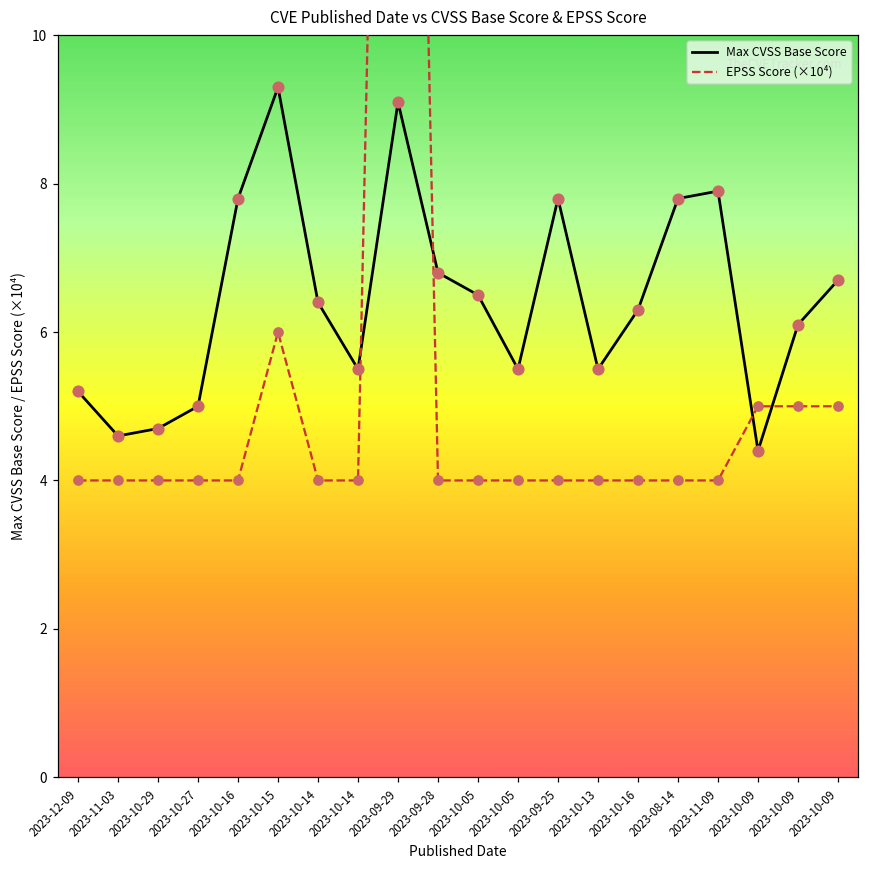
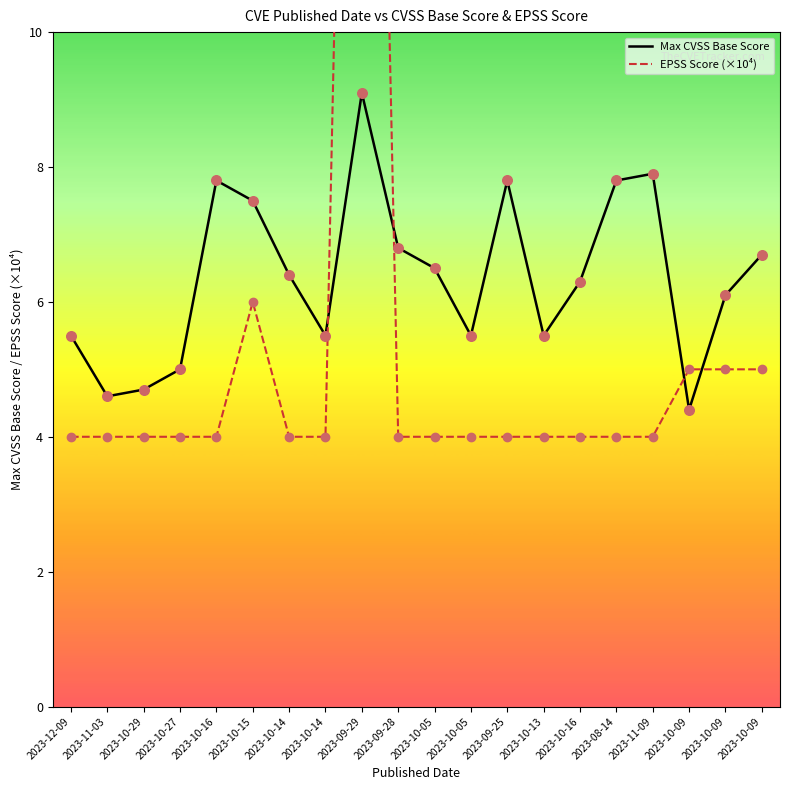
Max CVSS Base Score, 2023-12-09: 5.2 -> 5.5
Max CVSS Base Score, 2023-10-15: 9.3 -> 7.5
